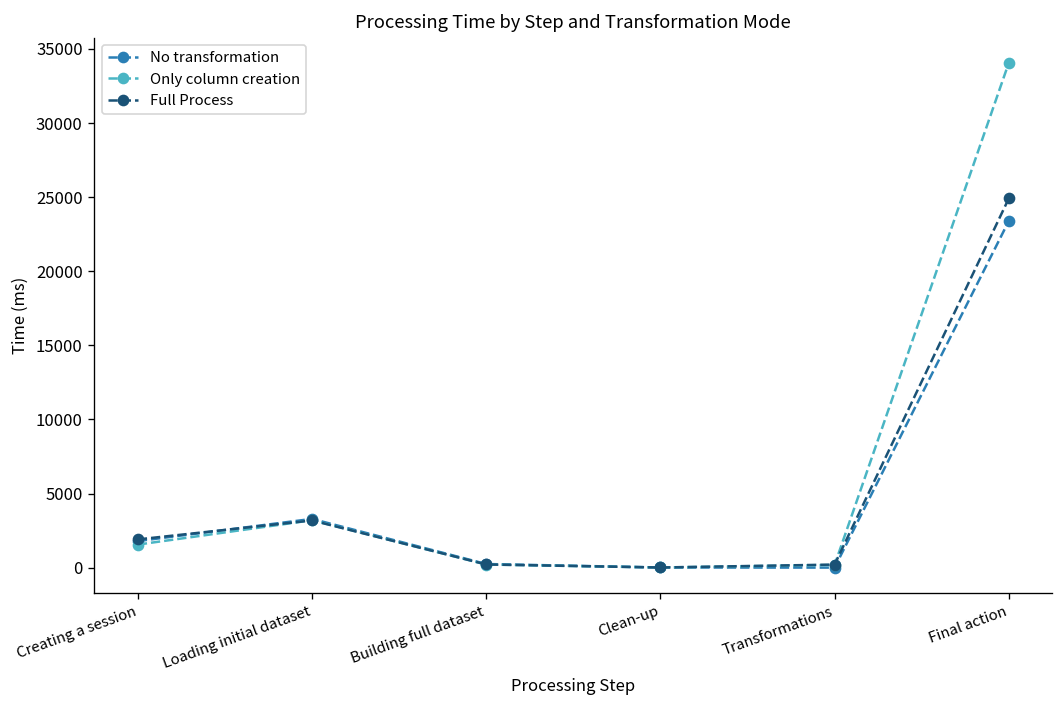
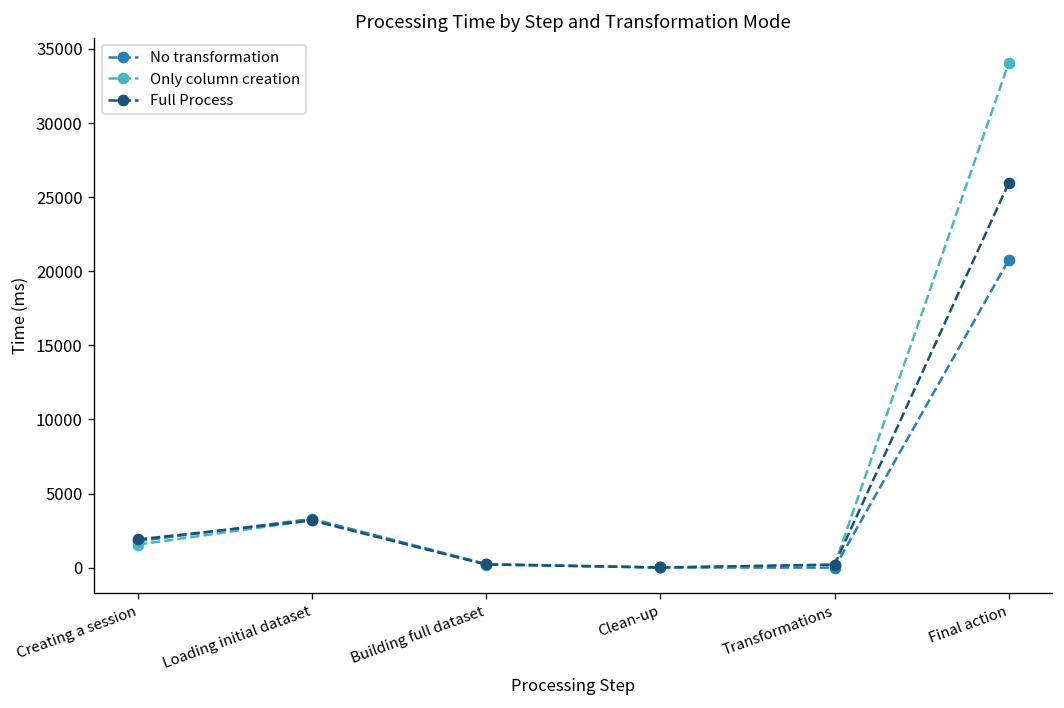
No transformation, Final action: 23400 -> 20800
Full Process, Final action: 24900 -> 26000
